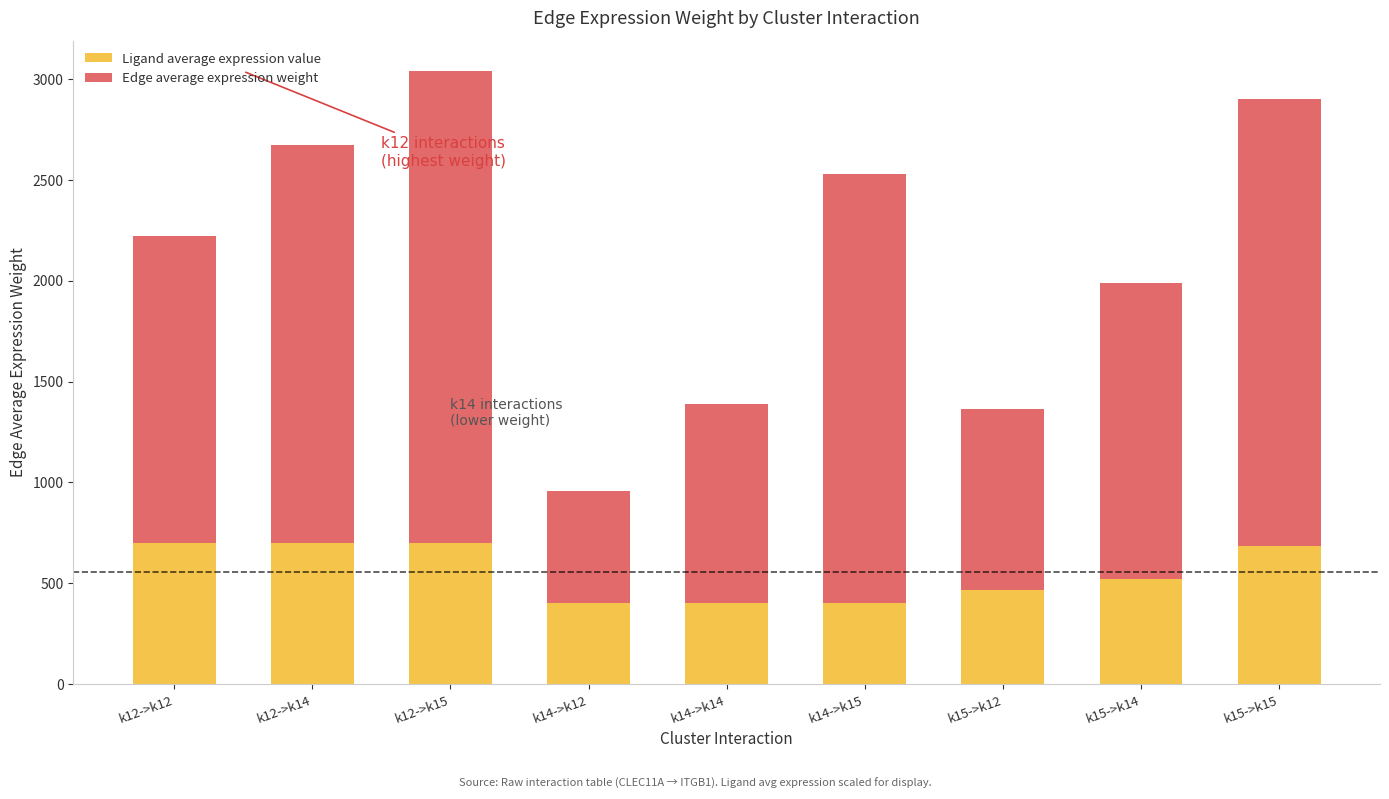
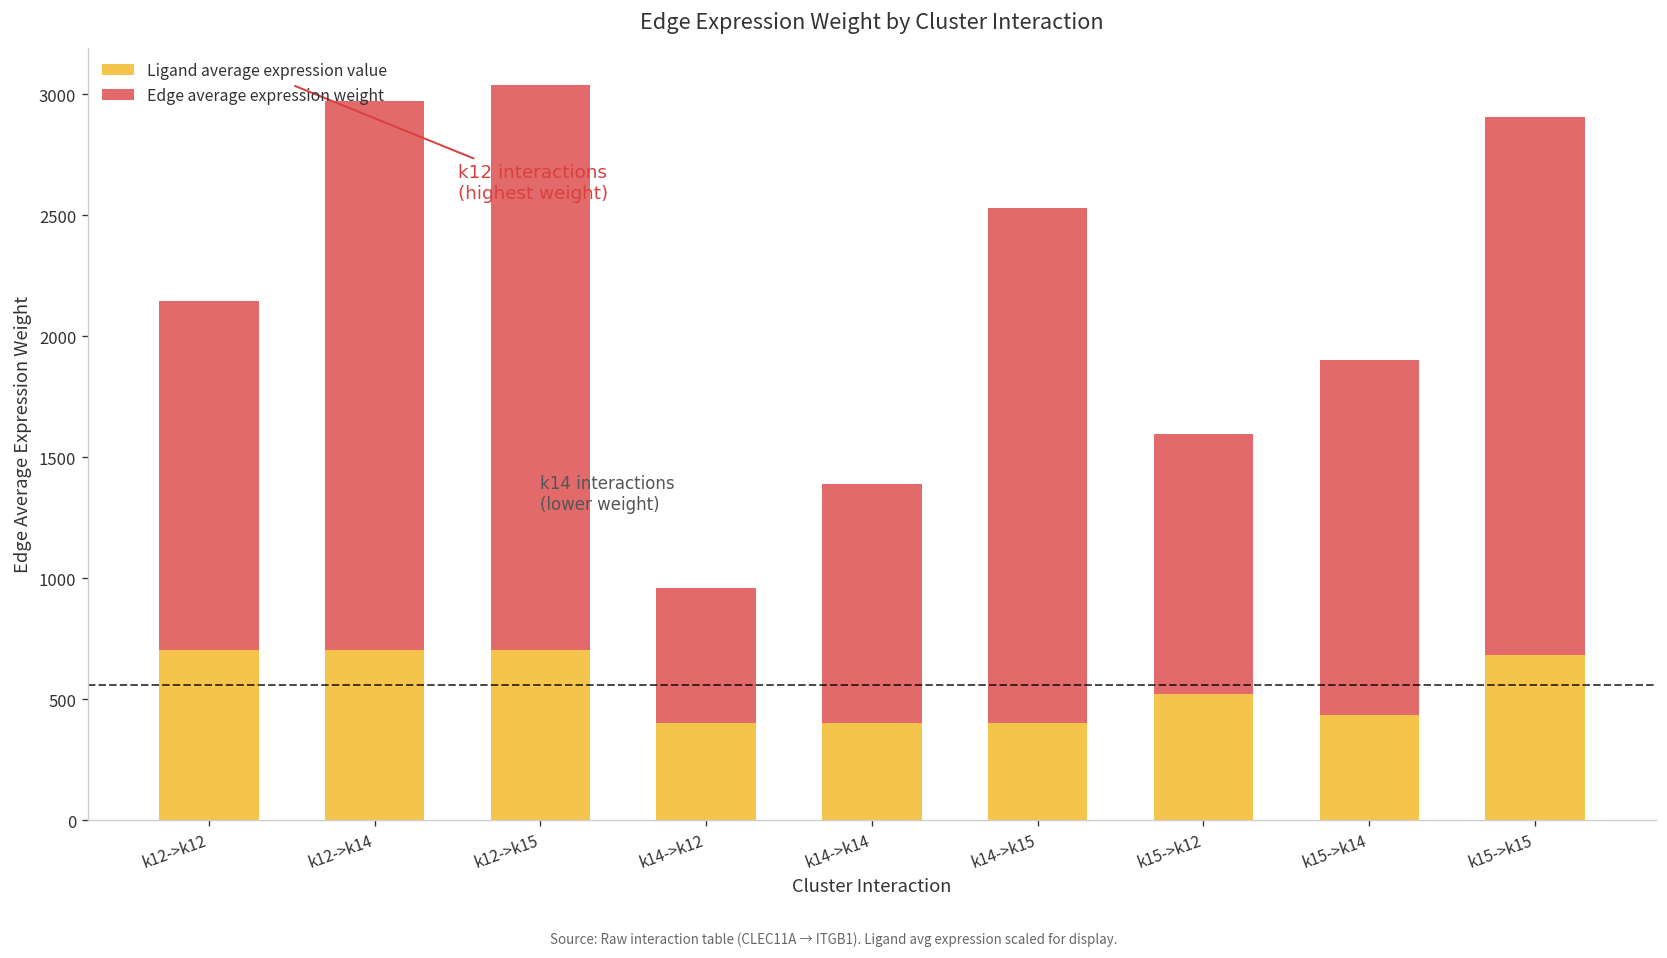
Edge average expression weight, k12->k12: 1520 -> 1440
Edge average expression weight, k12->k14: 1970 -> 2270
Ligand average expression value, k15->k12: 470 -> 520
Edge average expression weight, k15->k12: 900 -> 1070
Ligand average expression value, k15->k14: 520 -> 430
